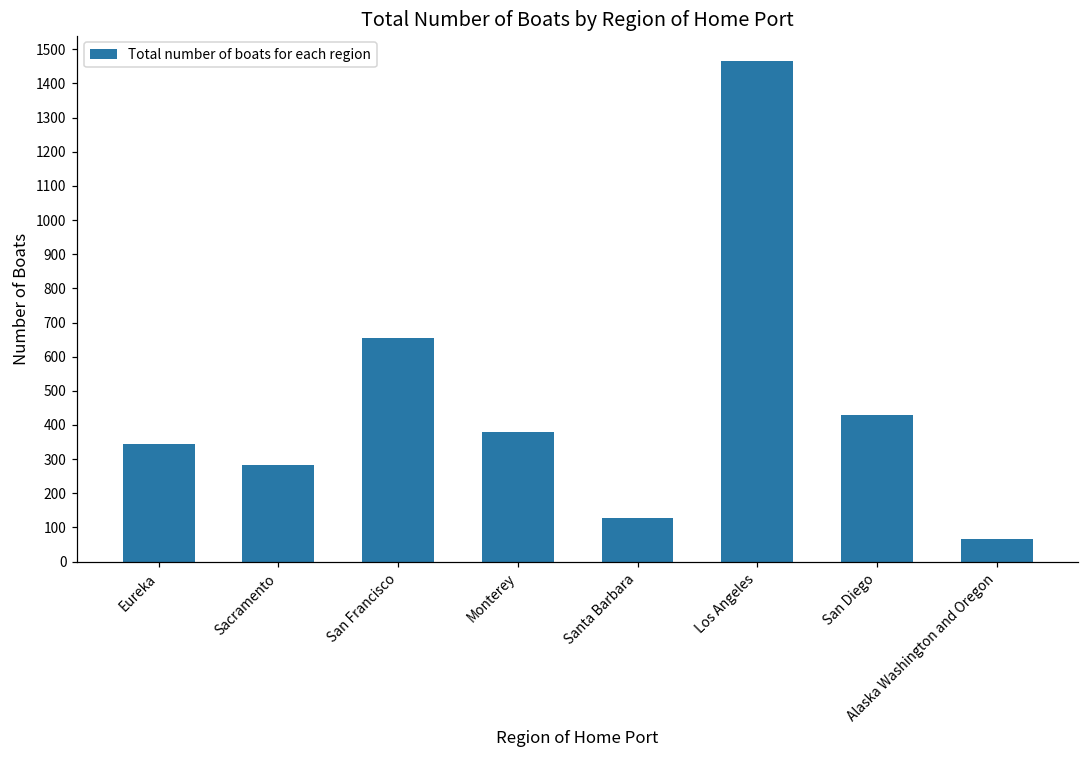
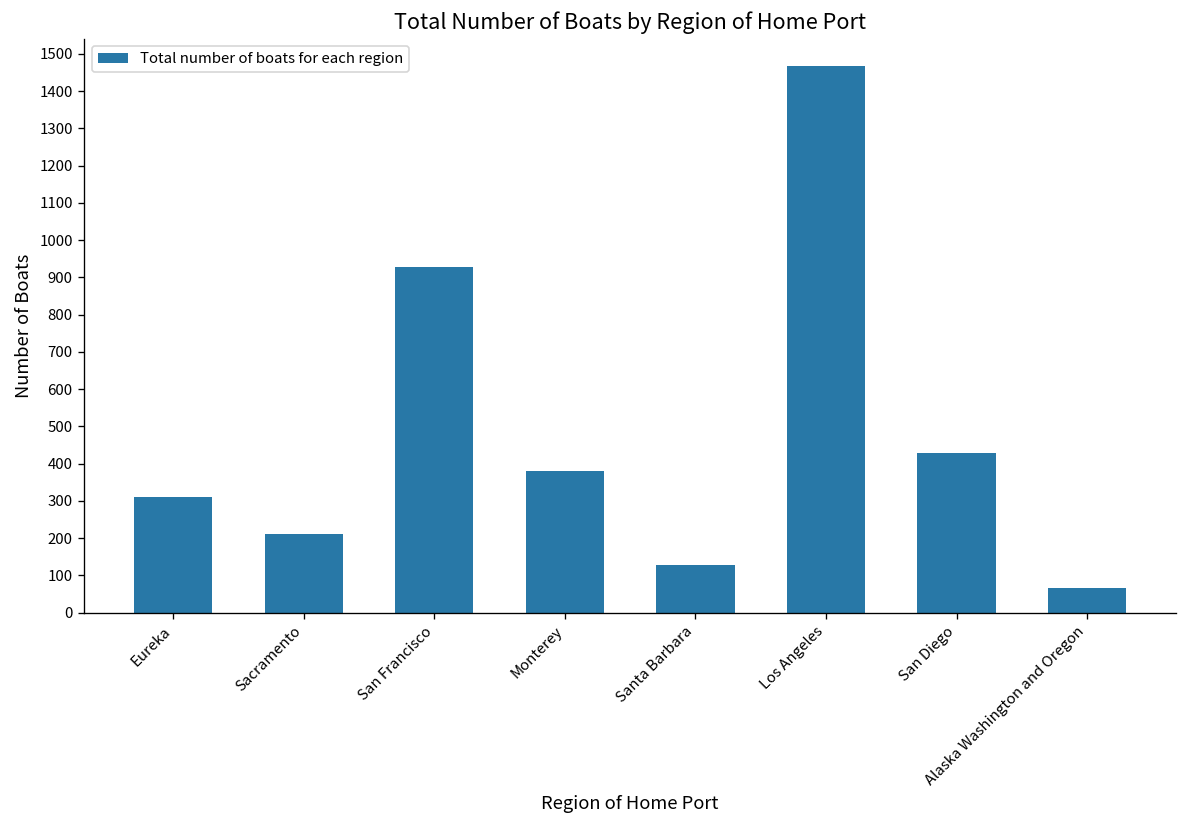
Eureka: 350 -> 310
Sacramento: 280 -> 210
San Francisco: 660 -> 930
